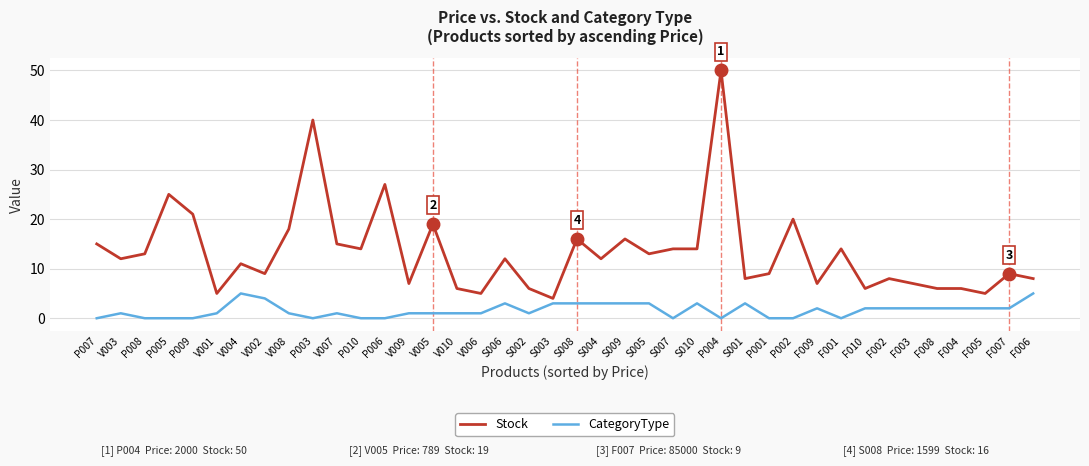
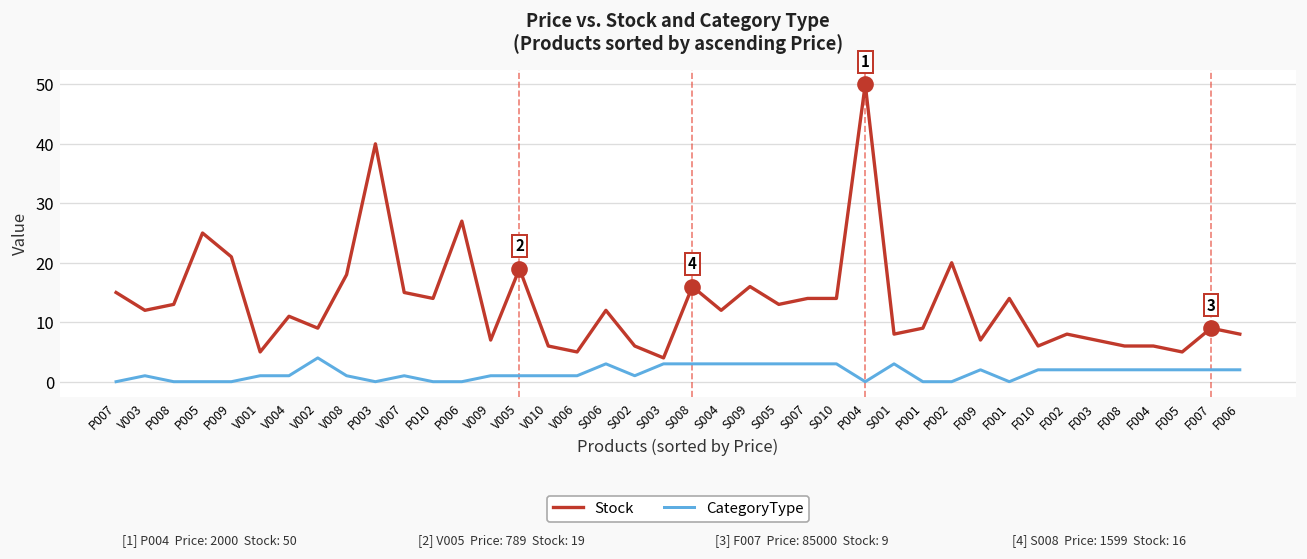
CategoryType, V004: 5 -> 1
CategoryType, S007: 0 -> 3
CategoryType, F006: 5 -> 2
